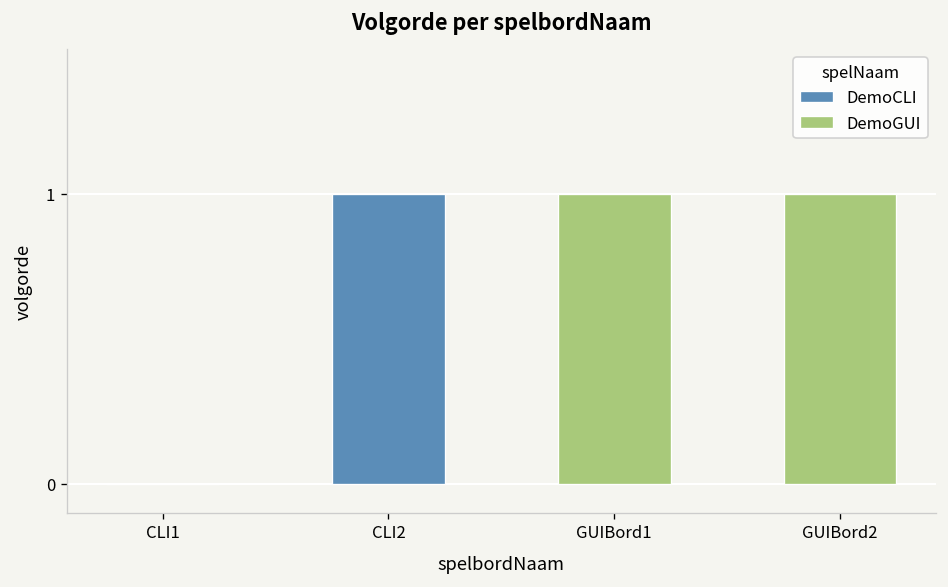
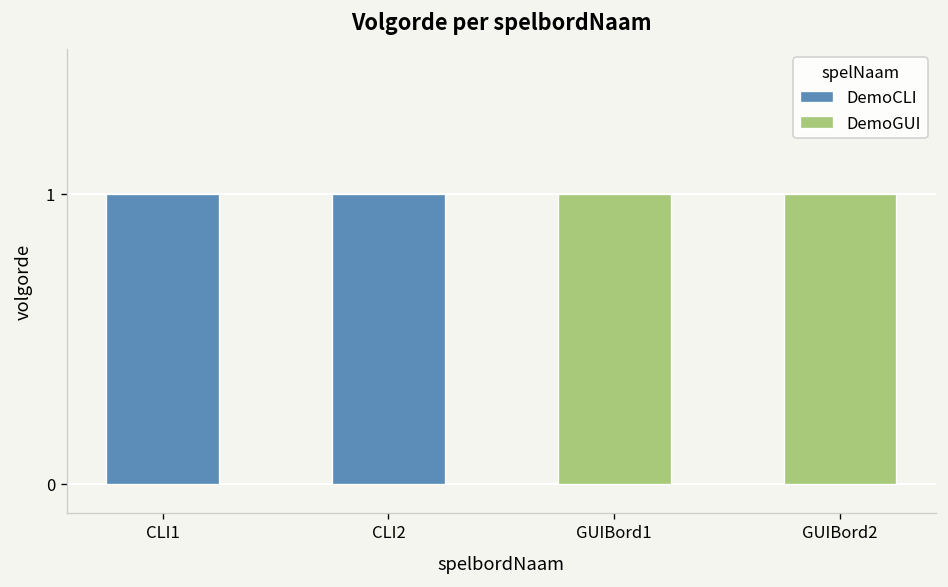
DemoCLI, CLI1: 0 -> 1
